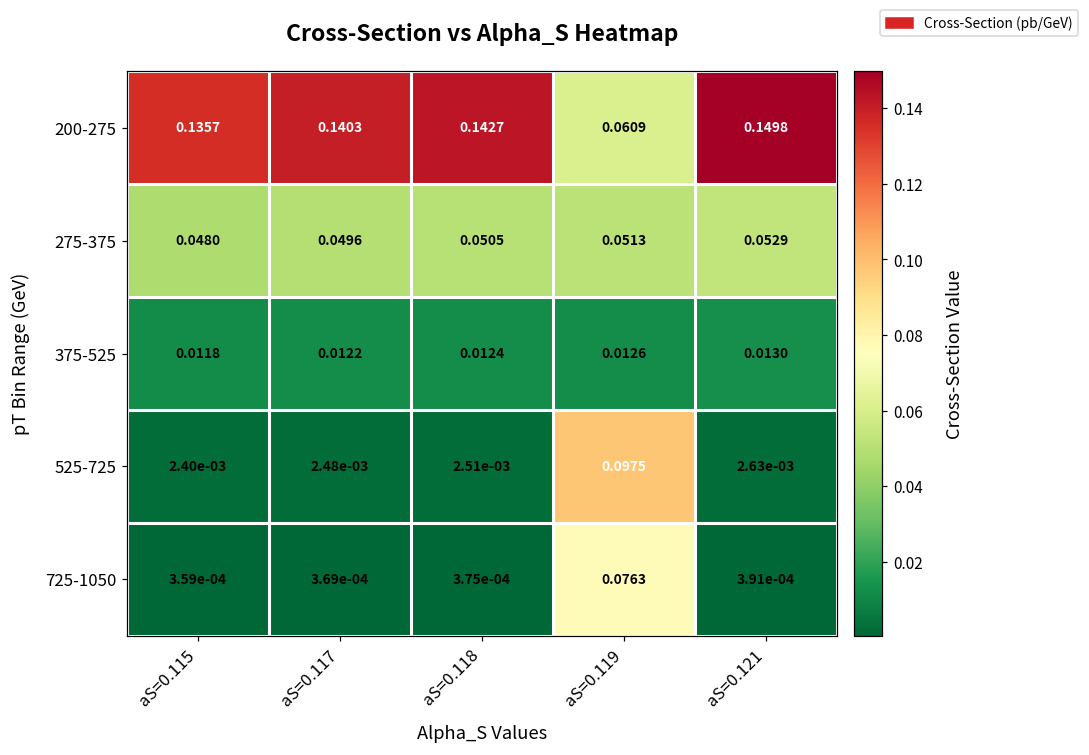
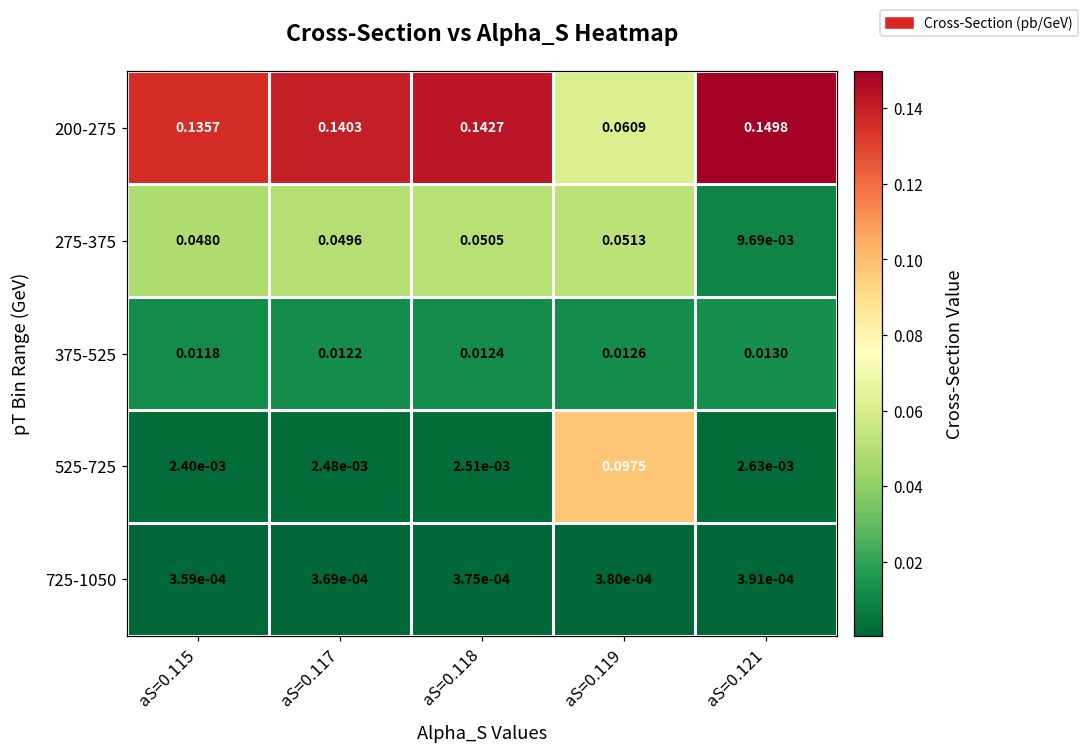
275-375, aS=0.121: 0.0529 -> 9.69e-03
725-1050, aS=0.119: 0.0763 -> 3.80e-04
